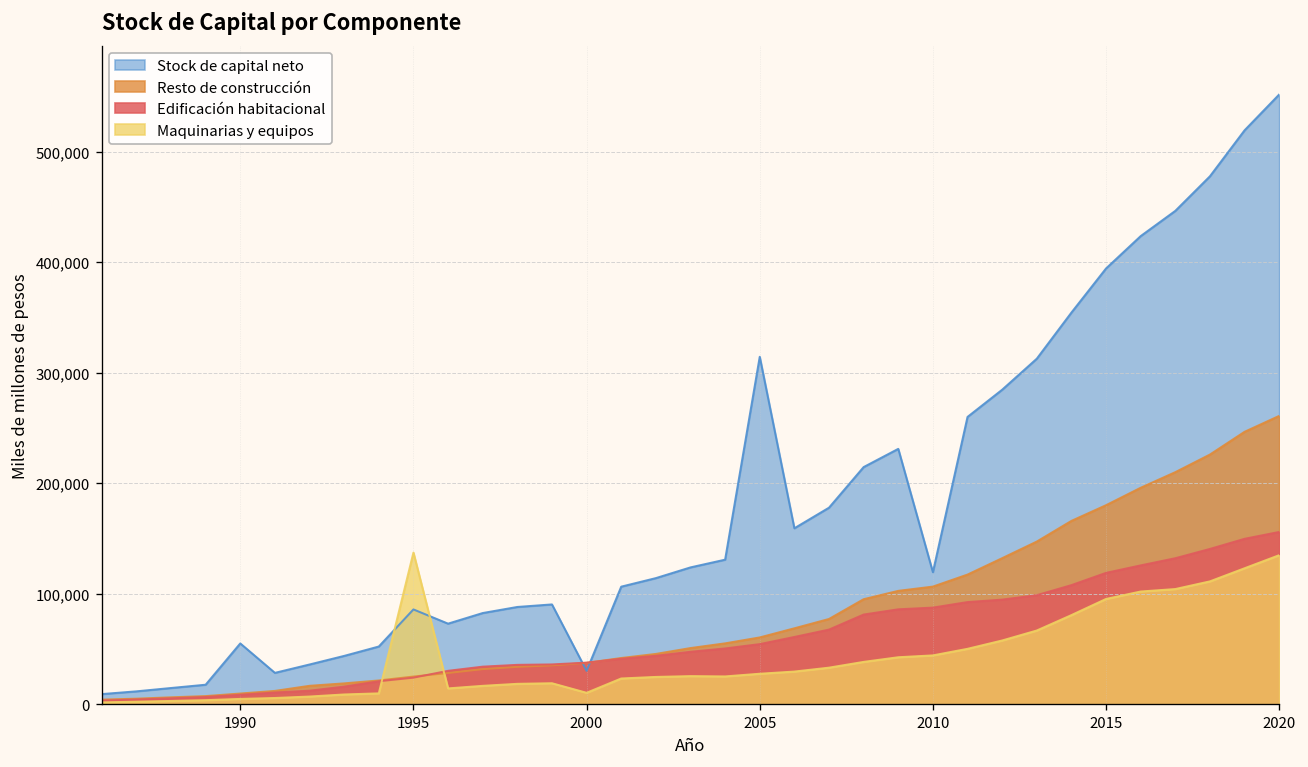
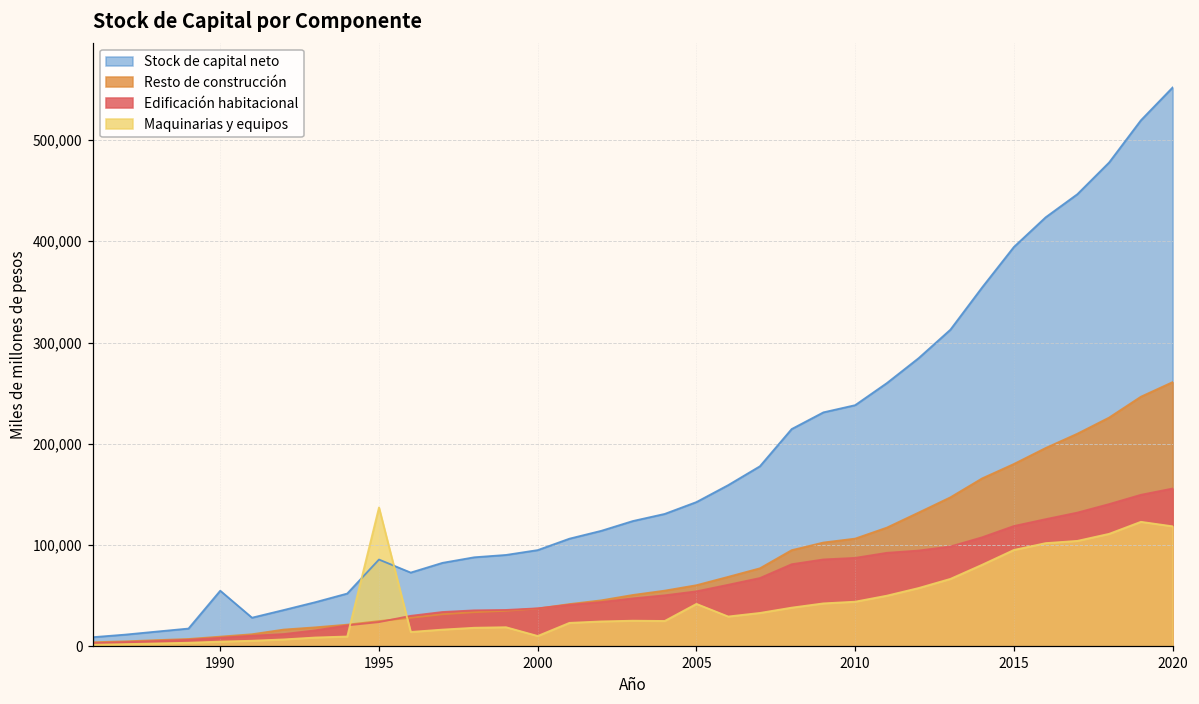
Stock de capital neto, 2000: 30,000 -> 100,000
Stock de capital neto, 2005: 310,000 -> 140,000
Maquinarias y equipos, 2005: 30,000 -> 40,000
Stock de capital neto, 2010: 120,000 -> 240,000
Maquinarias y equipos, 2020: 130,000 -> 120,000
